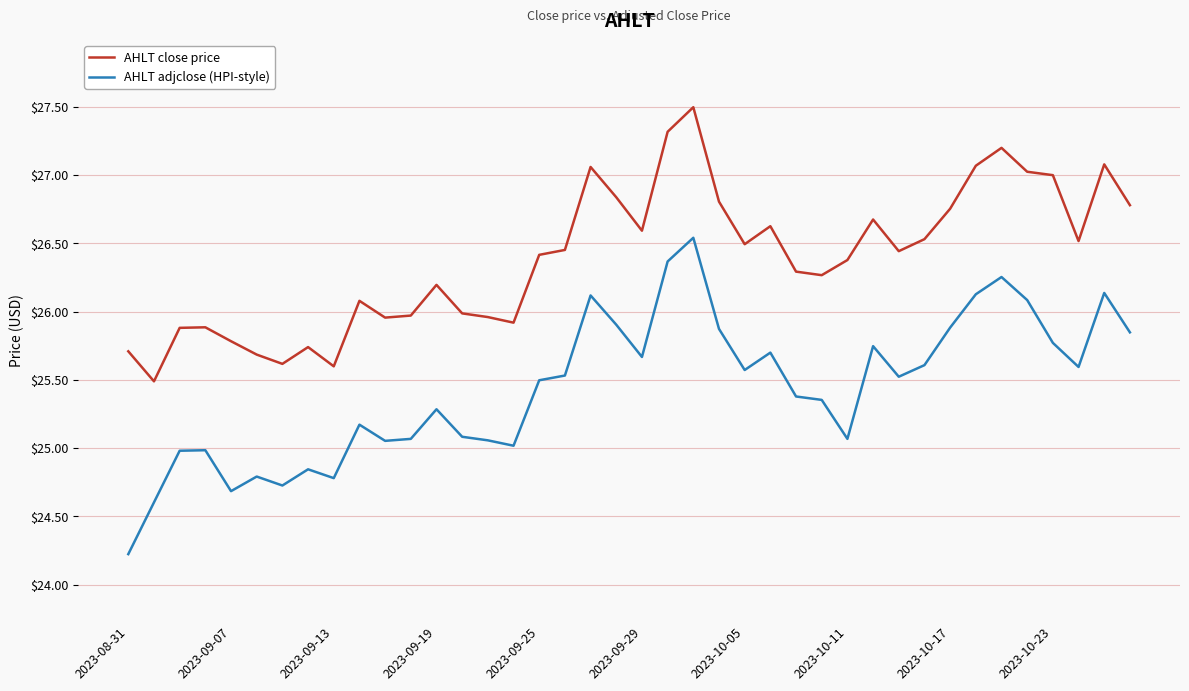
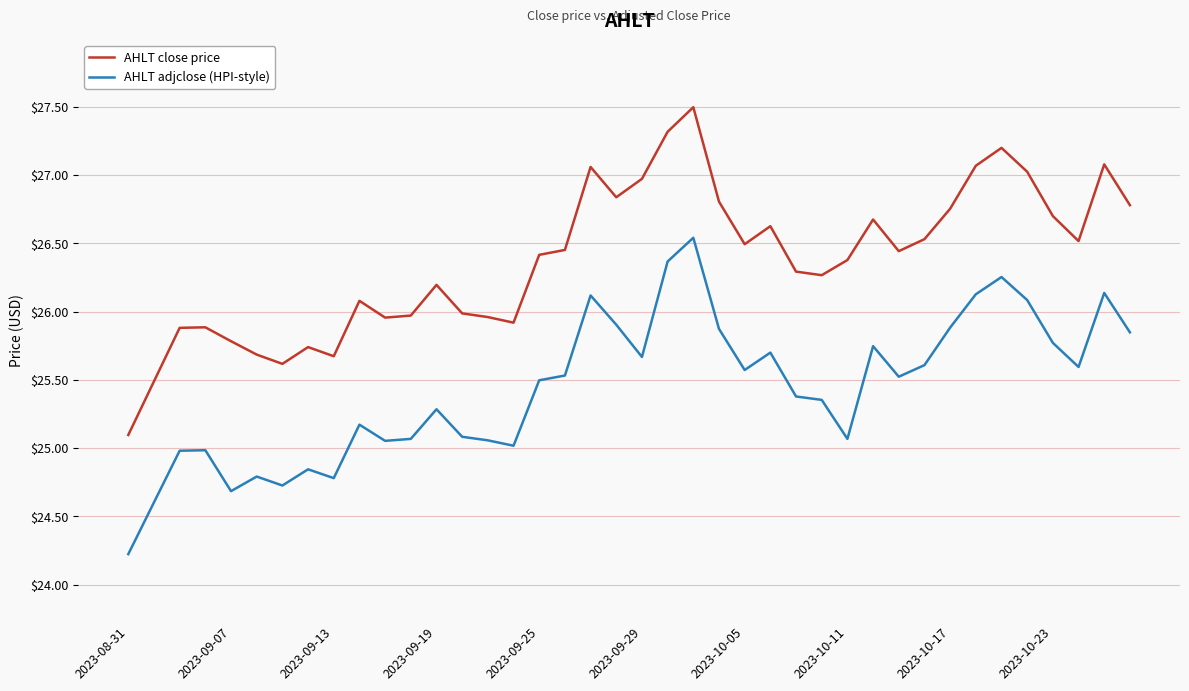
AHLT close price, 2023-08-31: $25.71 -> $25.10
AHLT close price, 2023-09-13: $25.60 -> $25.67
AHLT close price, 2023-09-29: $26.59 -> $26.97
AHLT close price, 2023-10-23: $27.0 -> $26.7
